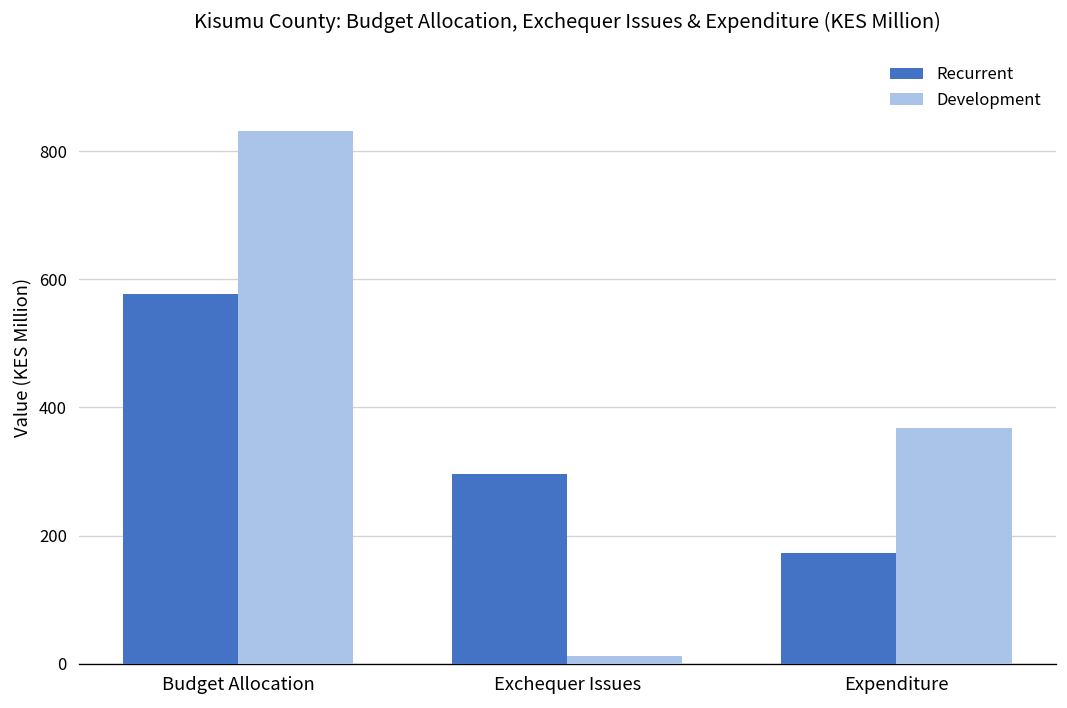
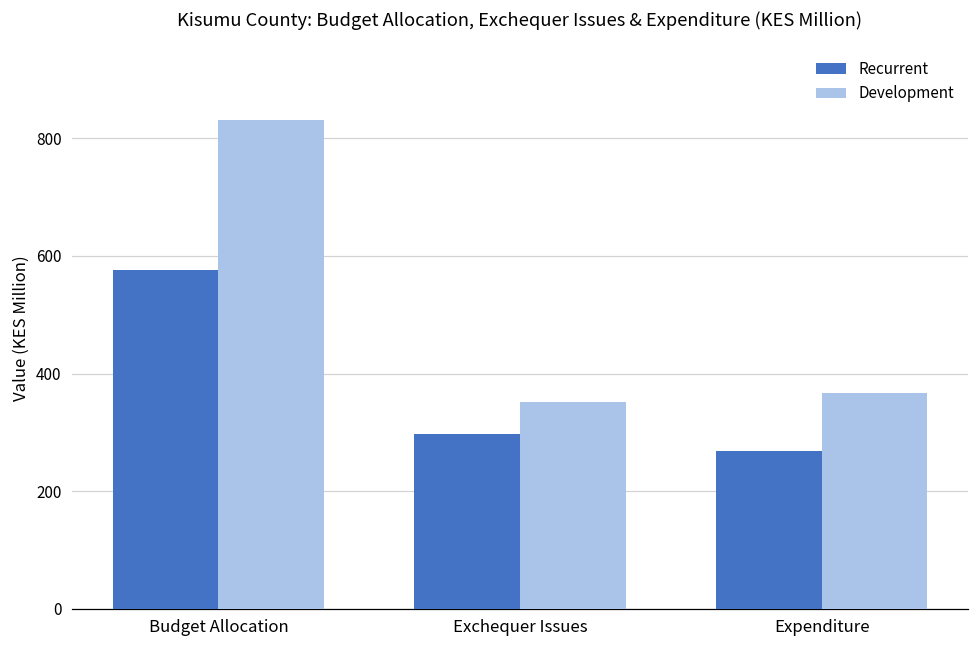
Development, Exchequer Issues: 10 -> 350
Recurrent, Expenditure: 170 -> 270
